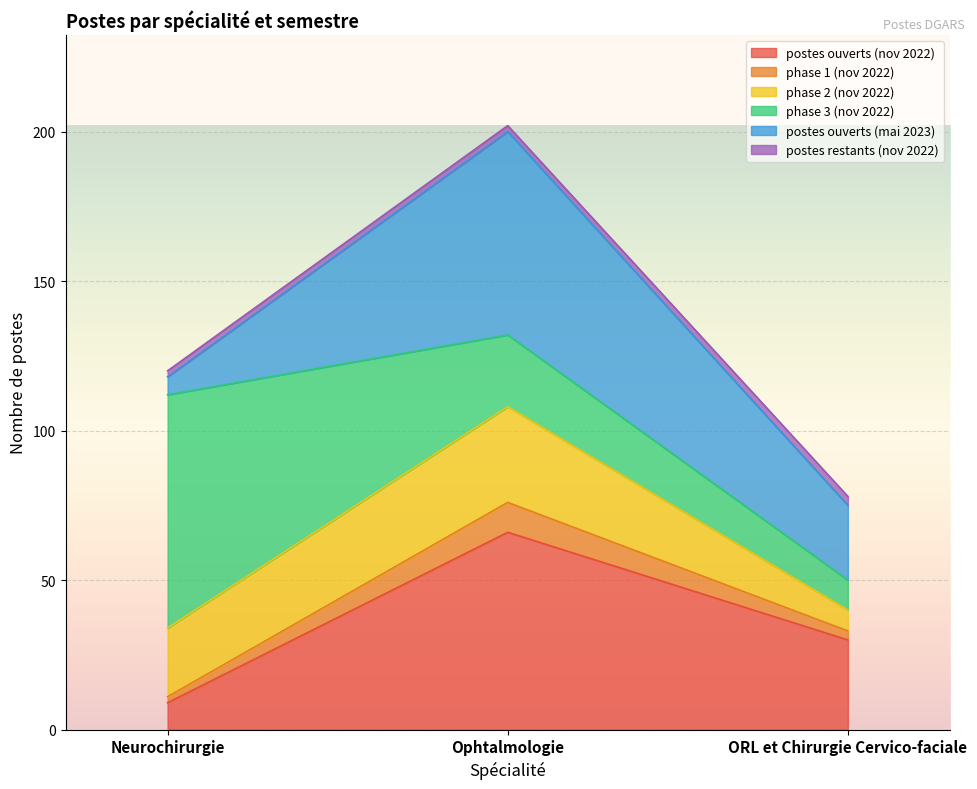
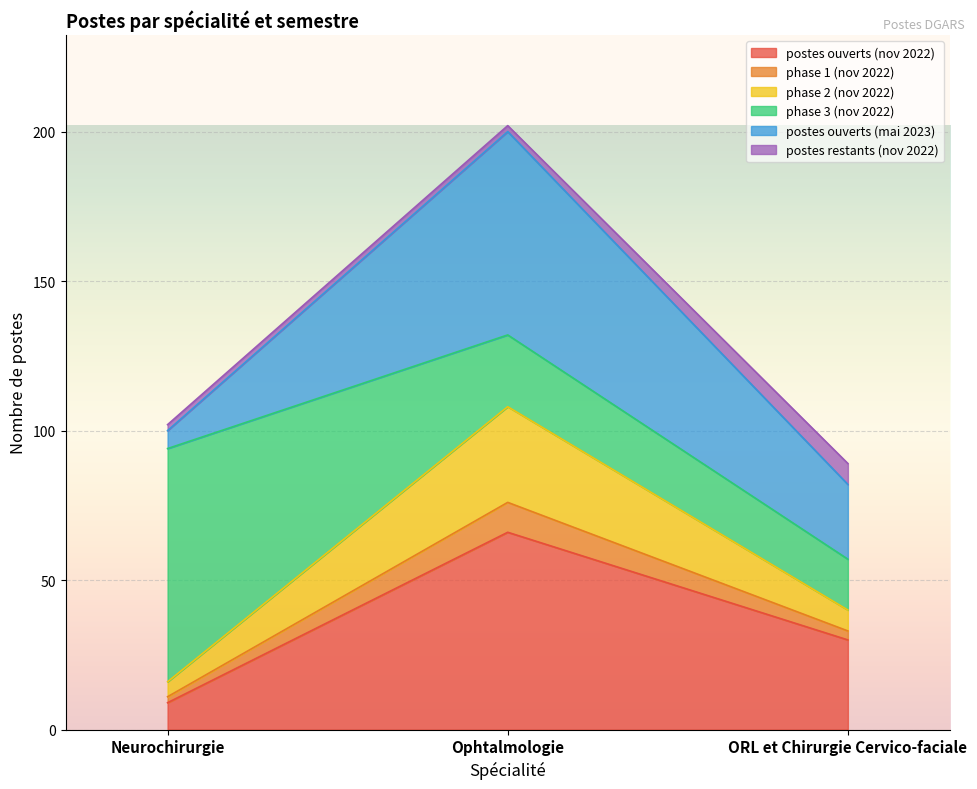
phase 2 (nov 2022), Neurochirurgie: 23 -> 5
phase 3 (nov 2022), ORL et Chirurgie Cervico-faciale: 10 -> 17
postes restants (nov 2022), ORL et Chirurgie Cervico-faciale: 3 -> 7
